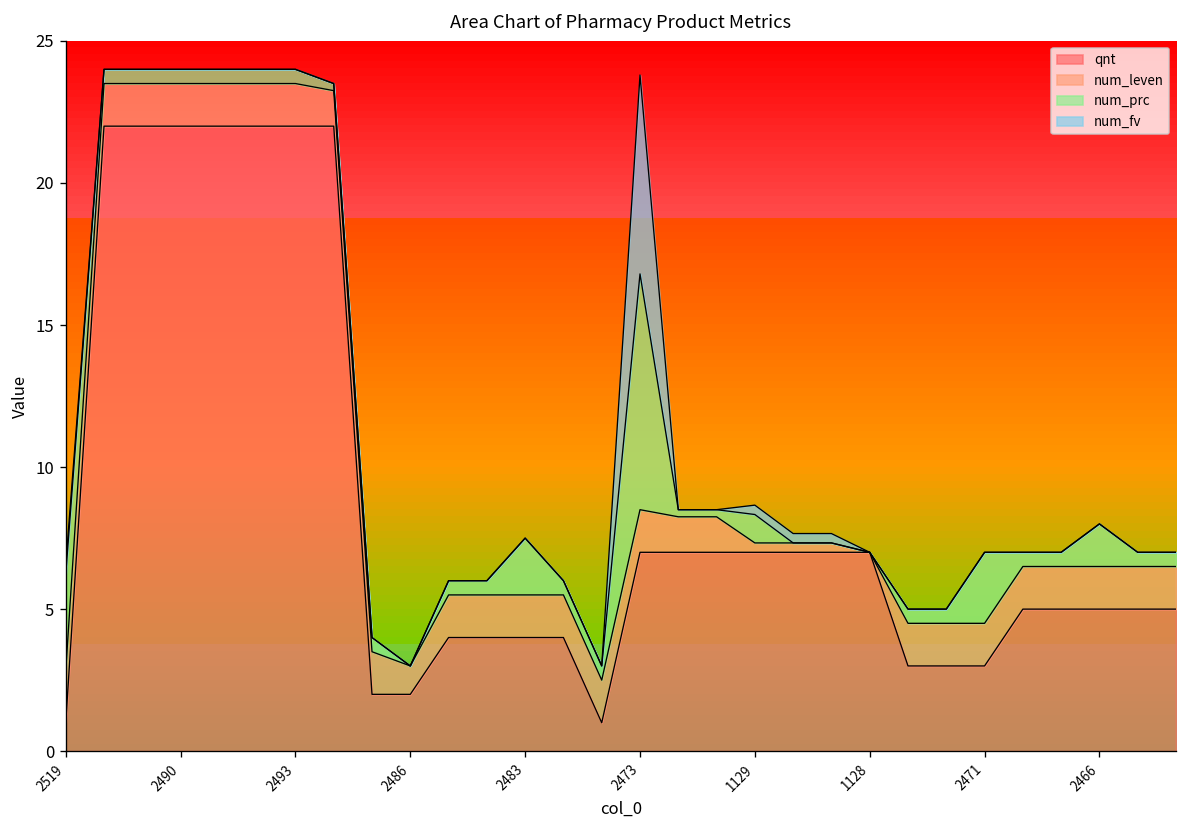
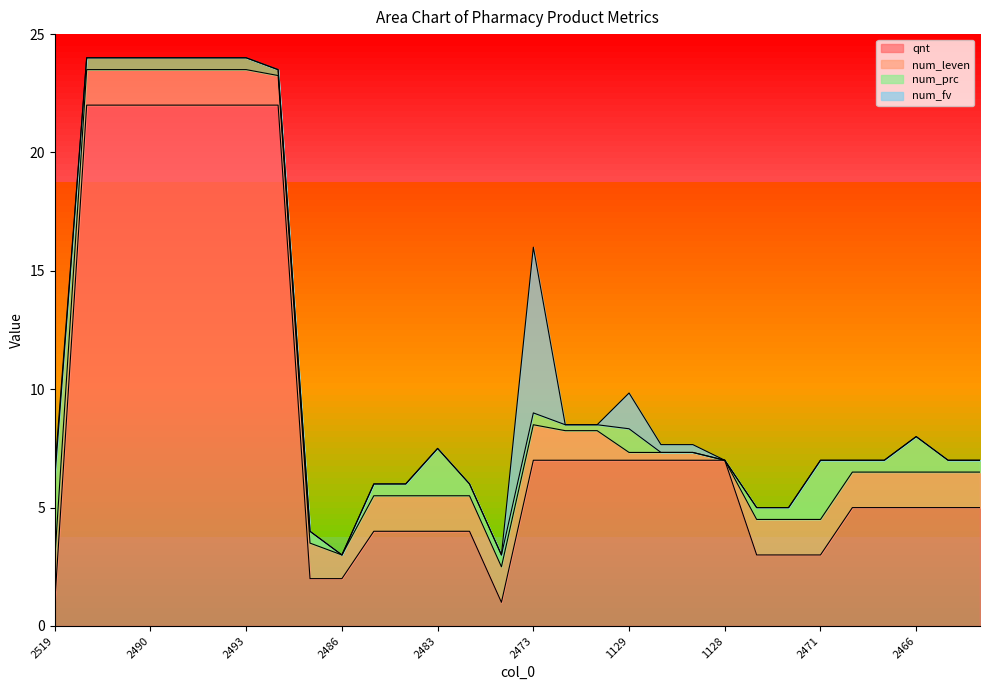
num_prc, 2473: 8.3 -> 0.5
num_fv, 1129: 0.3 -> 1.5
